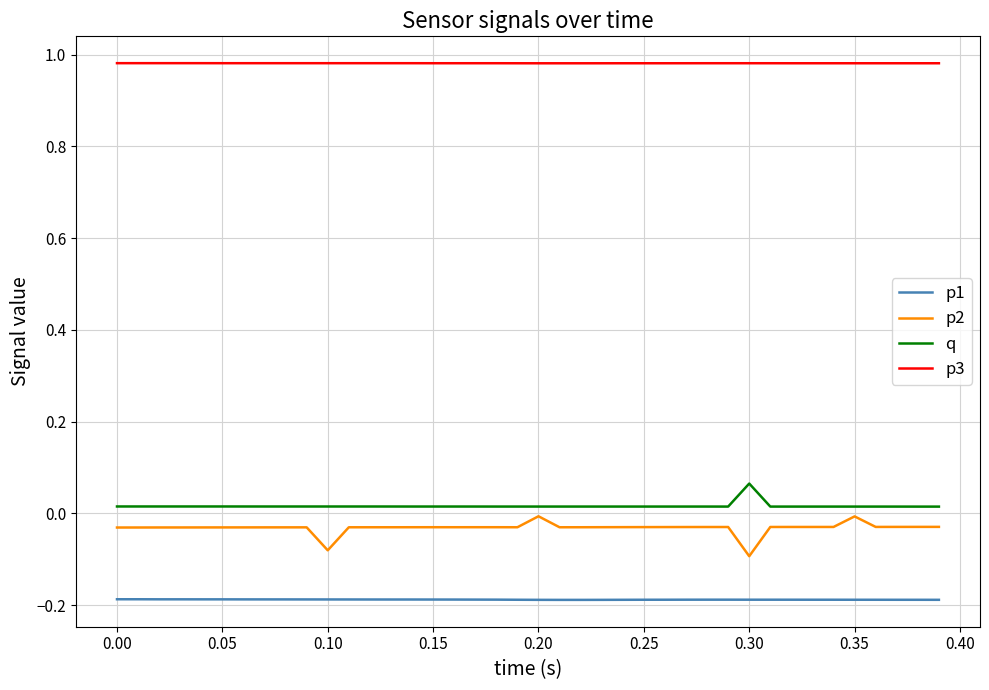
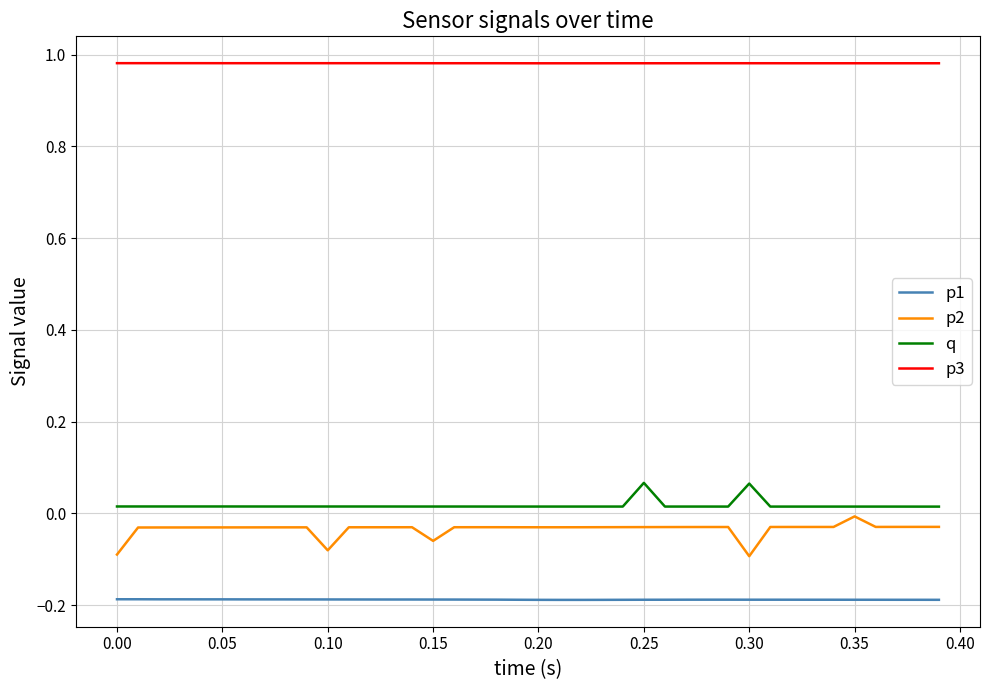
p2, 0.00: -0.03 -> -0.09
p2, 0.15: -0.03 -> -0.06
p2, 0.20: -0.01 -> -0.03
q, 0.25: 0.01 -> 0.07
